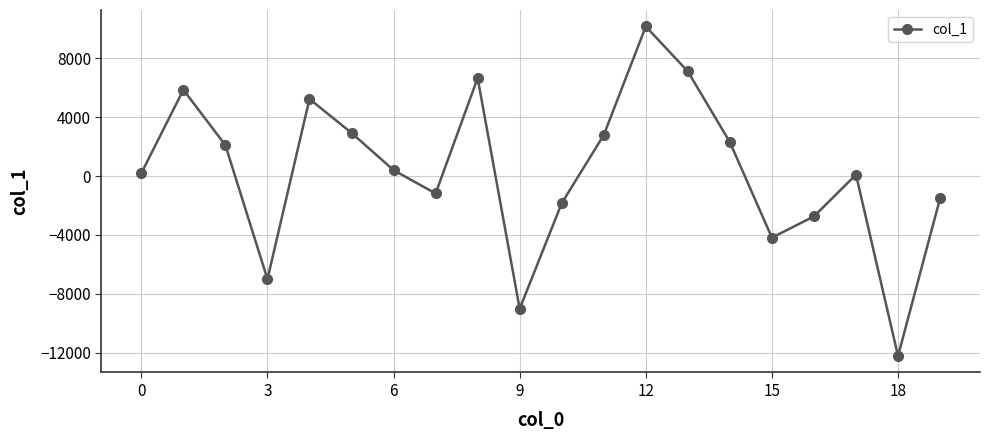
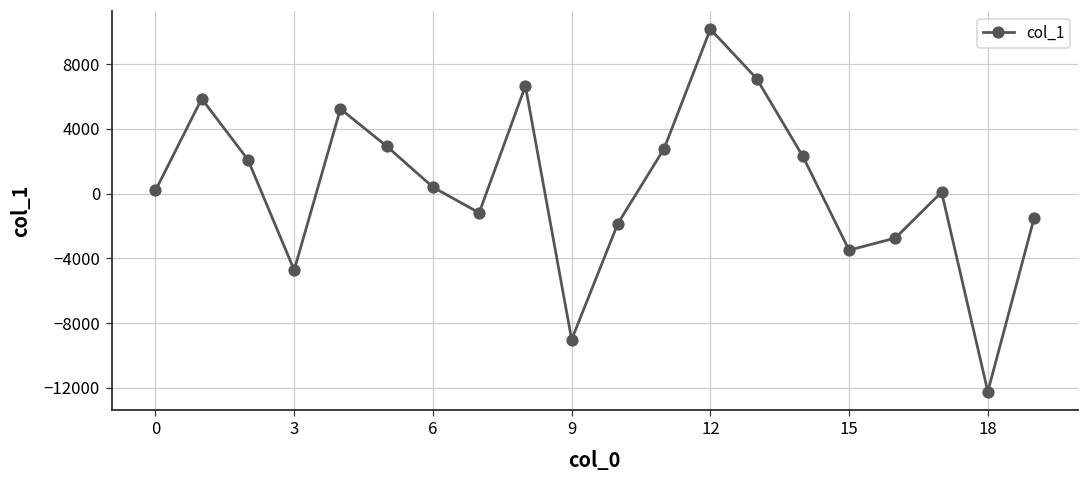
3: -7000 -> -4700
15: -4200 -> -3500
